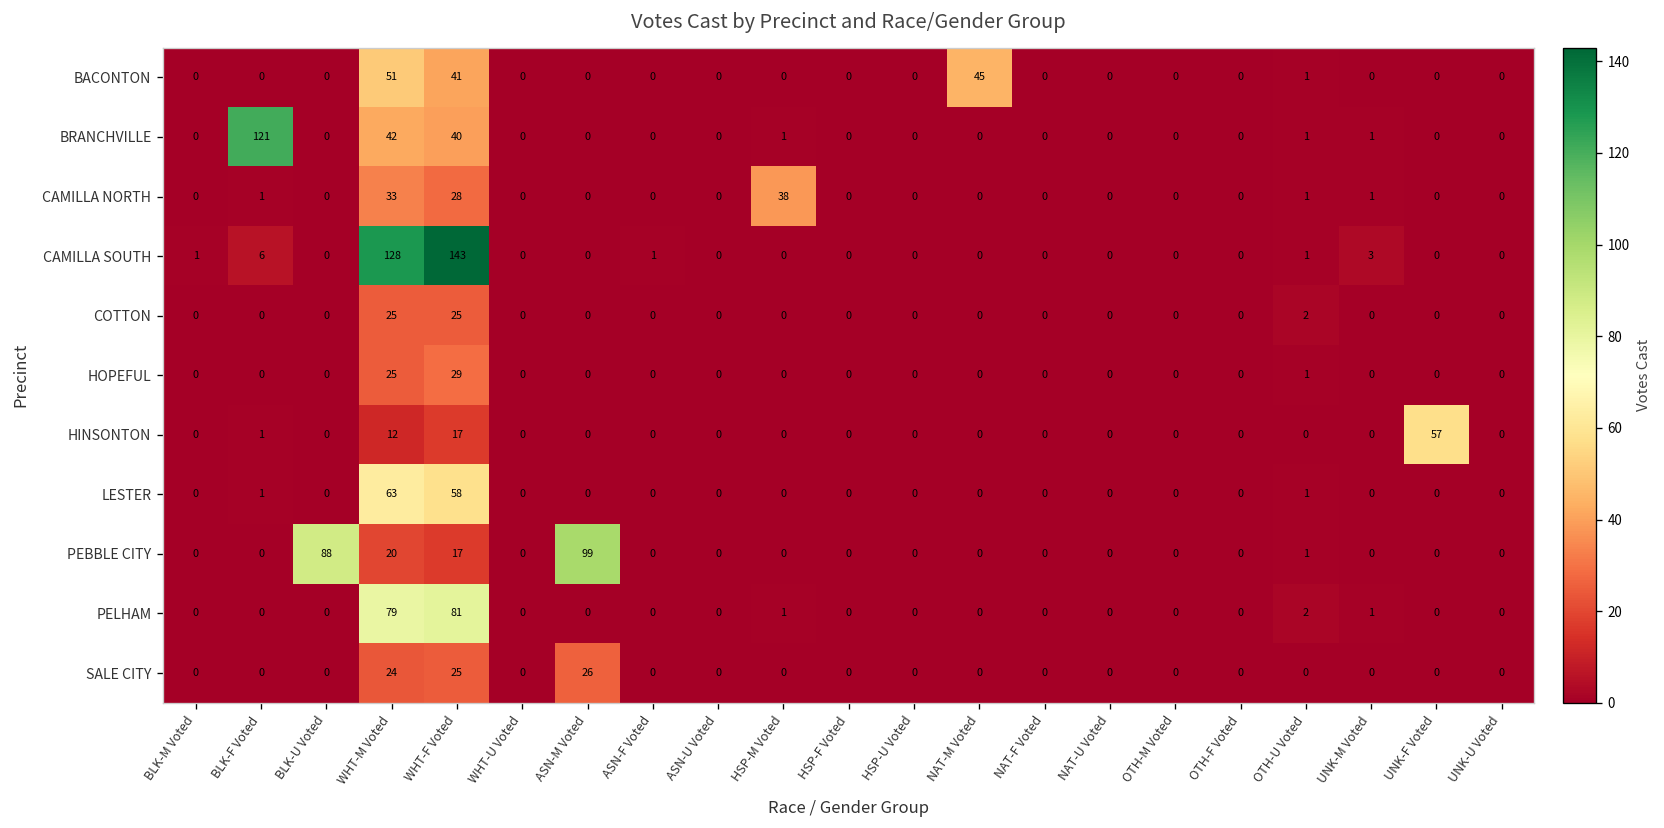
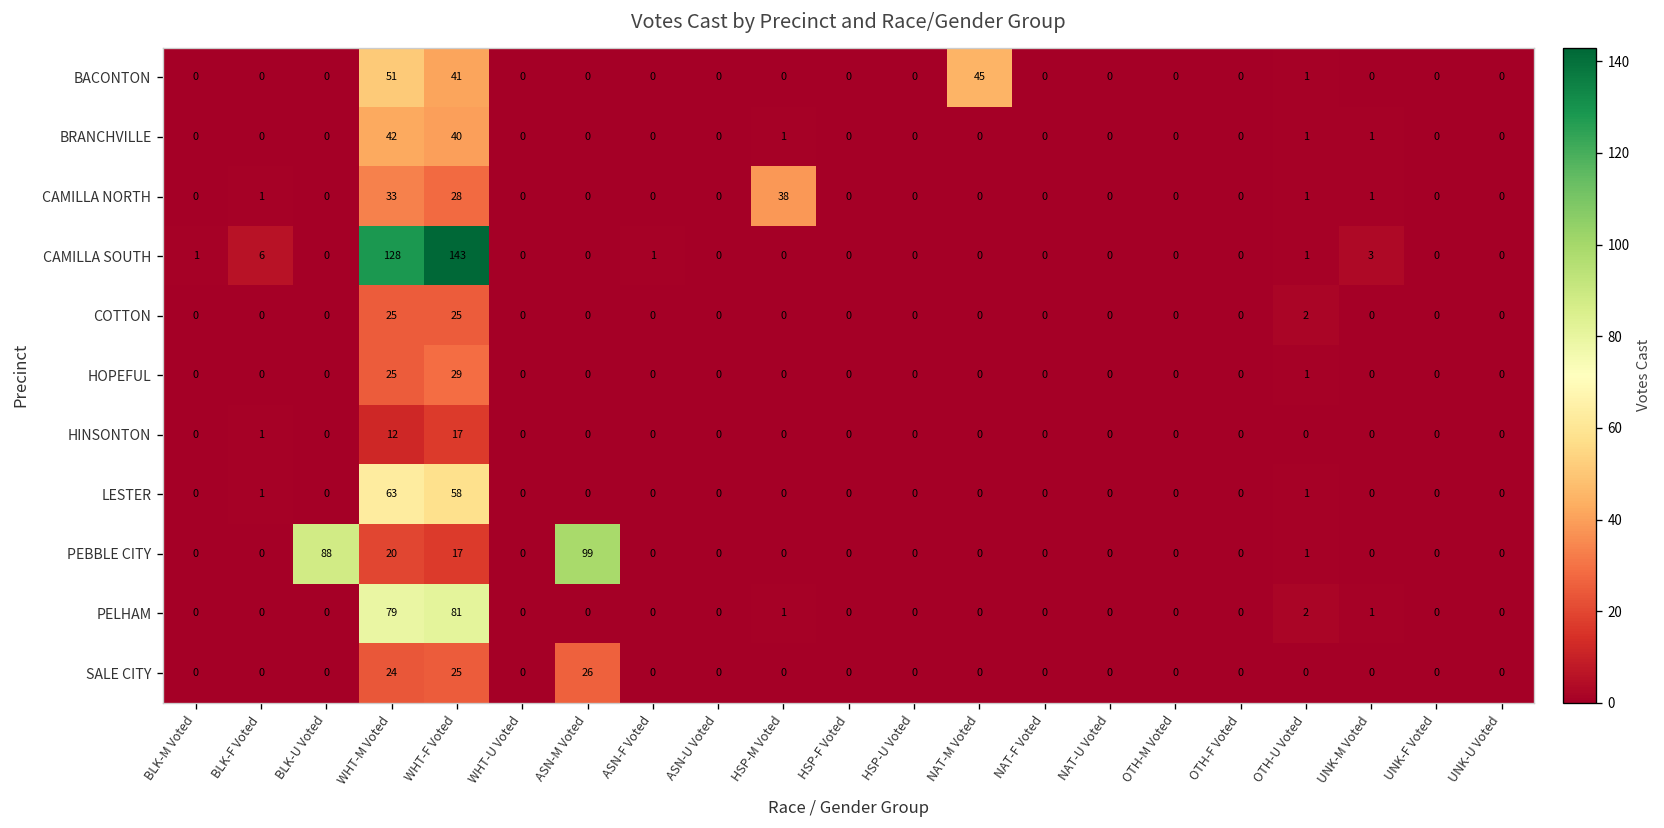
BRANCHVILLE, BLK-F Voted: 121 -> 0
HINSONTON, UNK-F Voted: 57 -> 0
